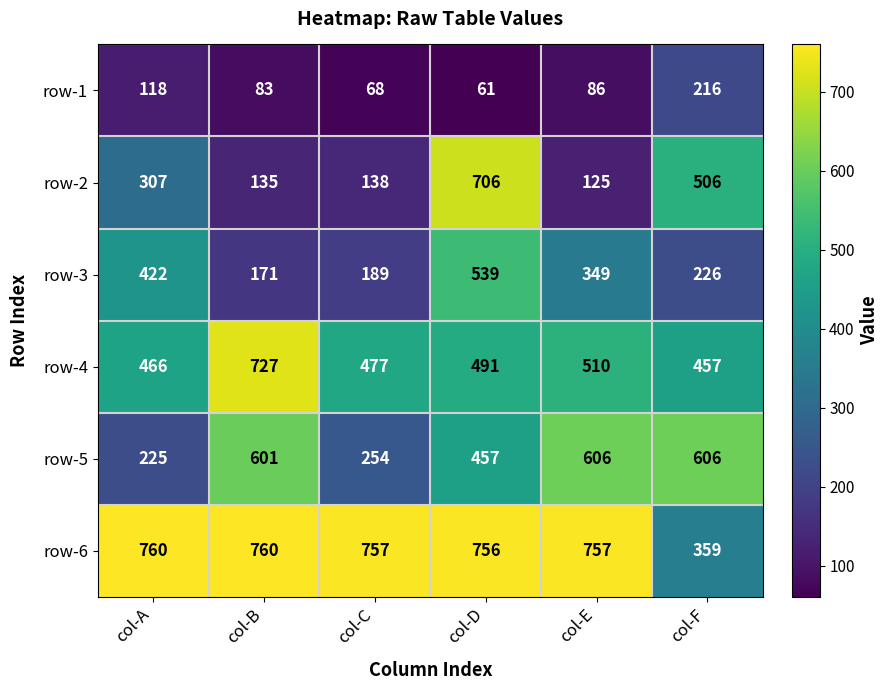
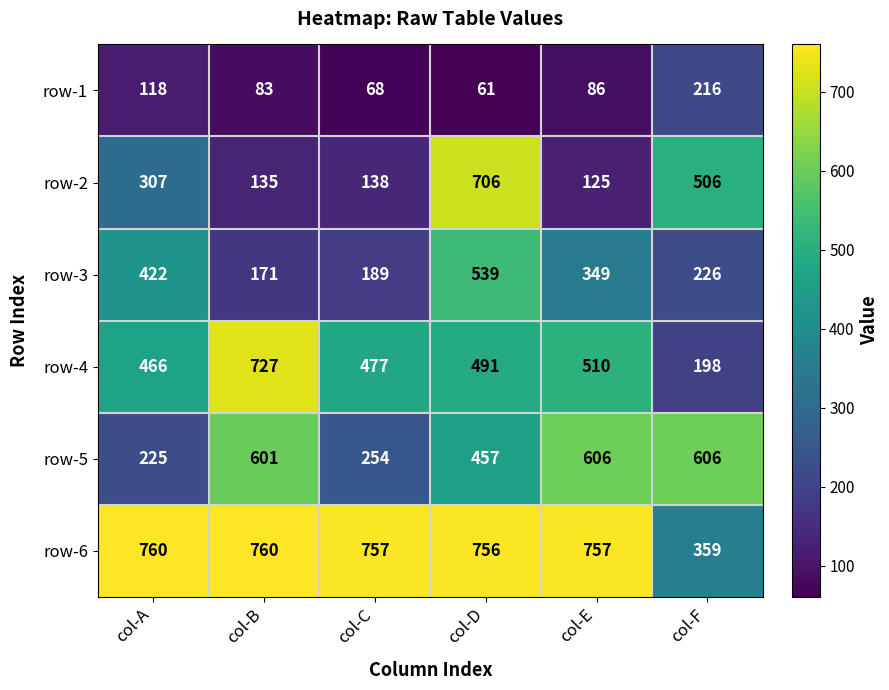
row-4, col-F: 457 -> 198
